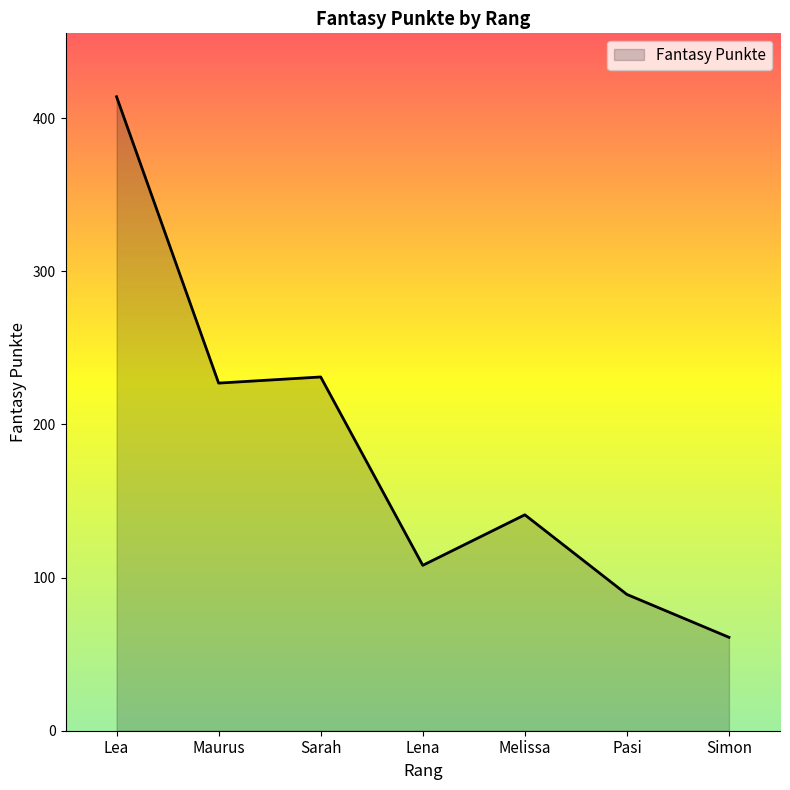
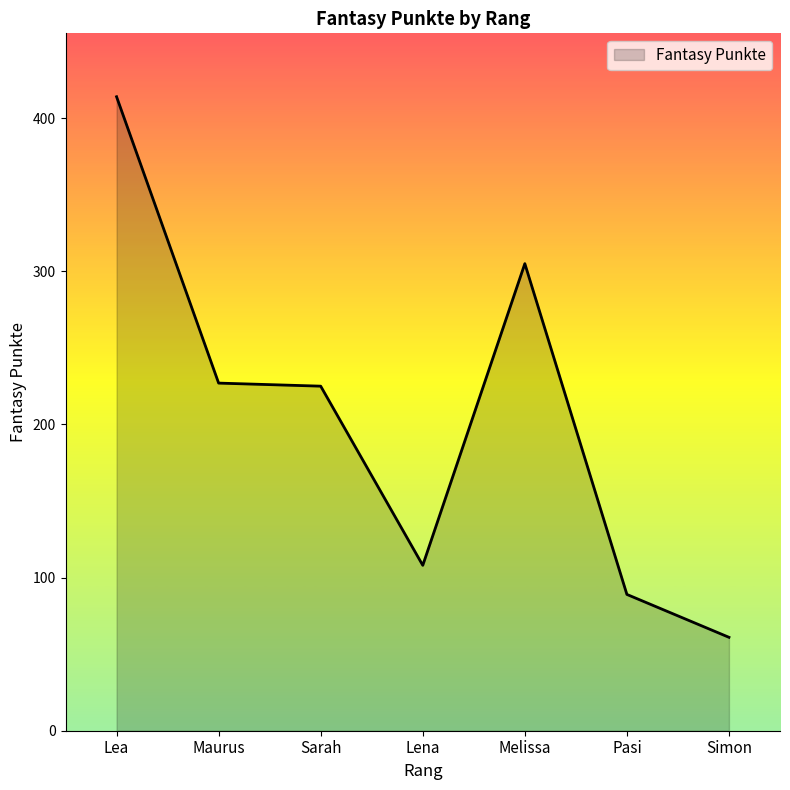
Sarah: 231 -> 225
Melissa: 141 -> 305
